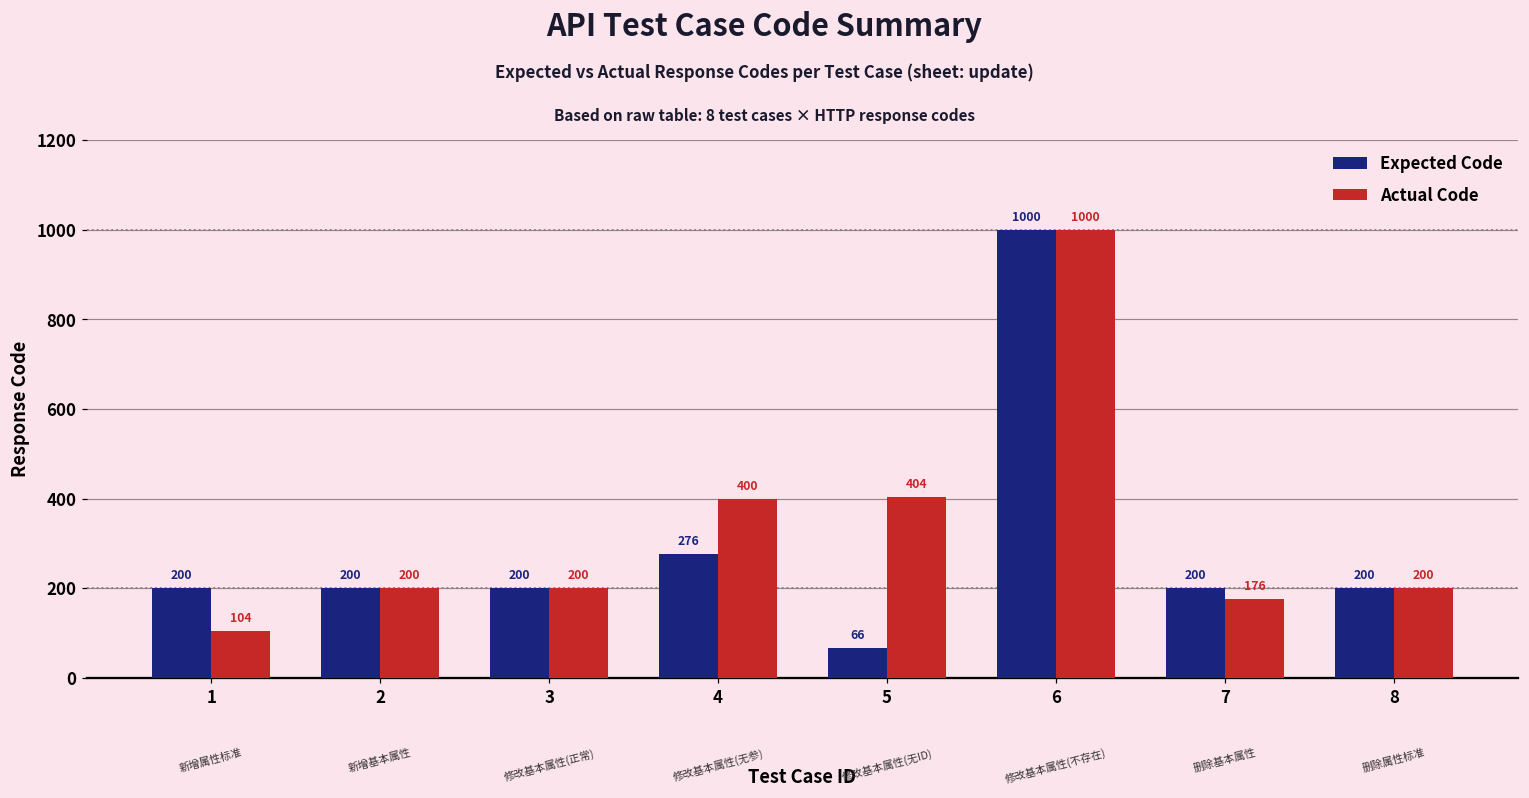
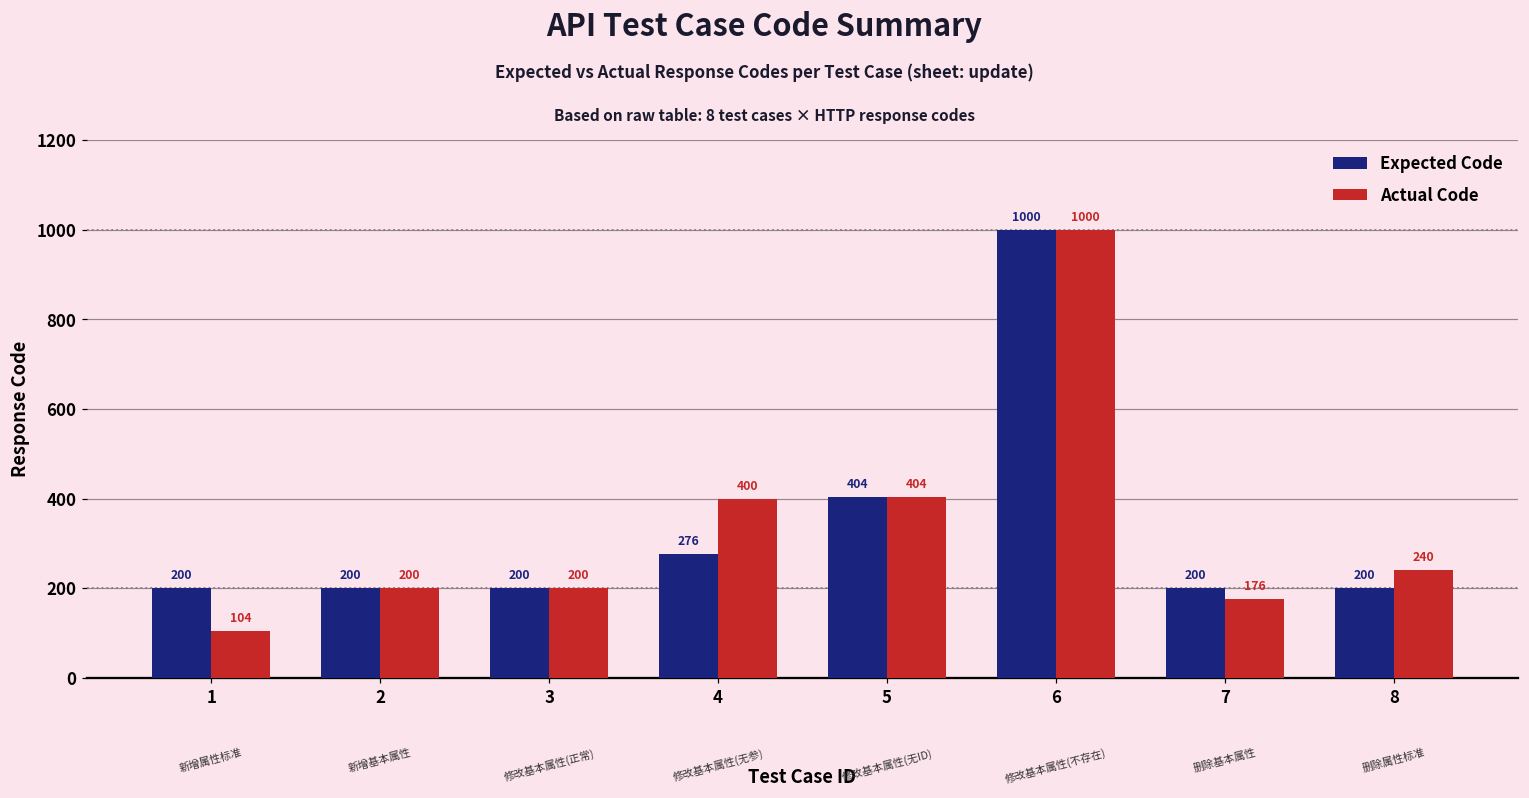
Expected Code, 5: 66 -> 404
Actual Code, 8: 200 -> 240
